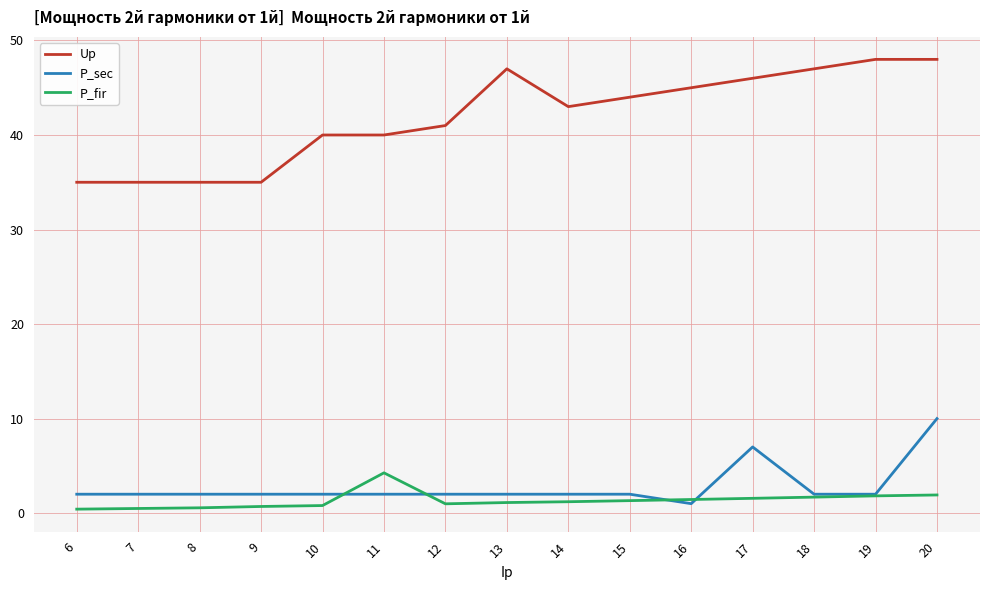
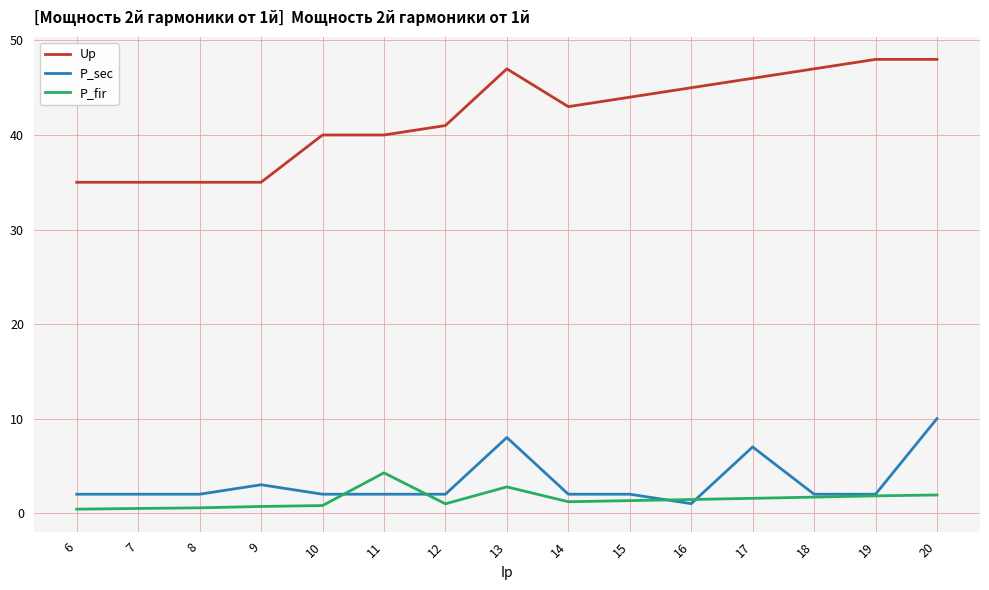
P_sec, 9: 2 -> 3
P_sec, 13: 2 -> 8
P_fir, 13: 1 -> 3
